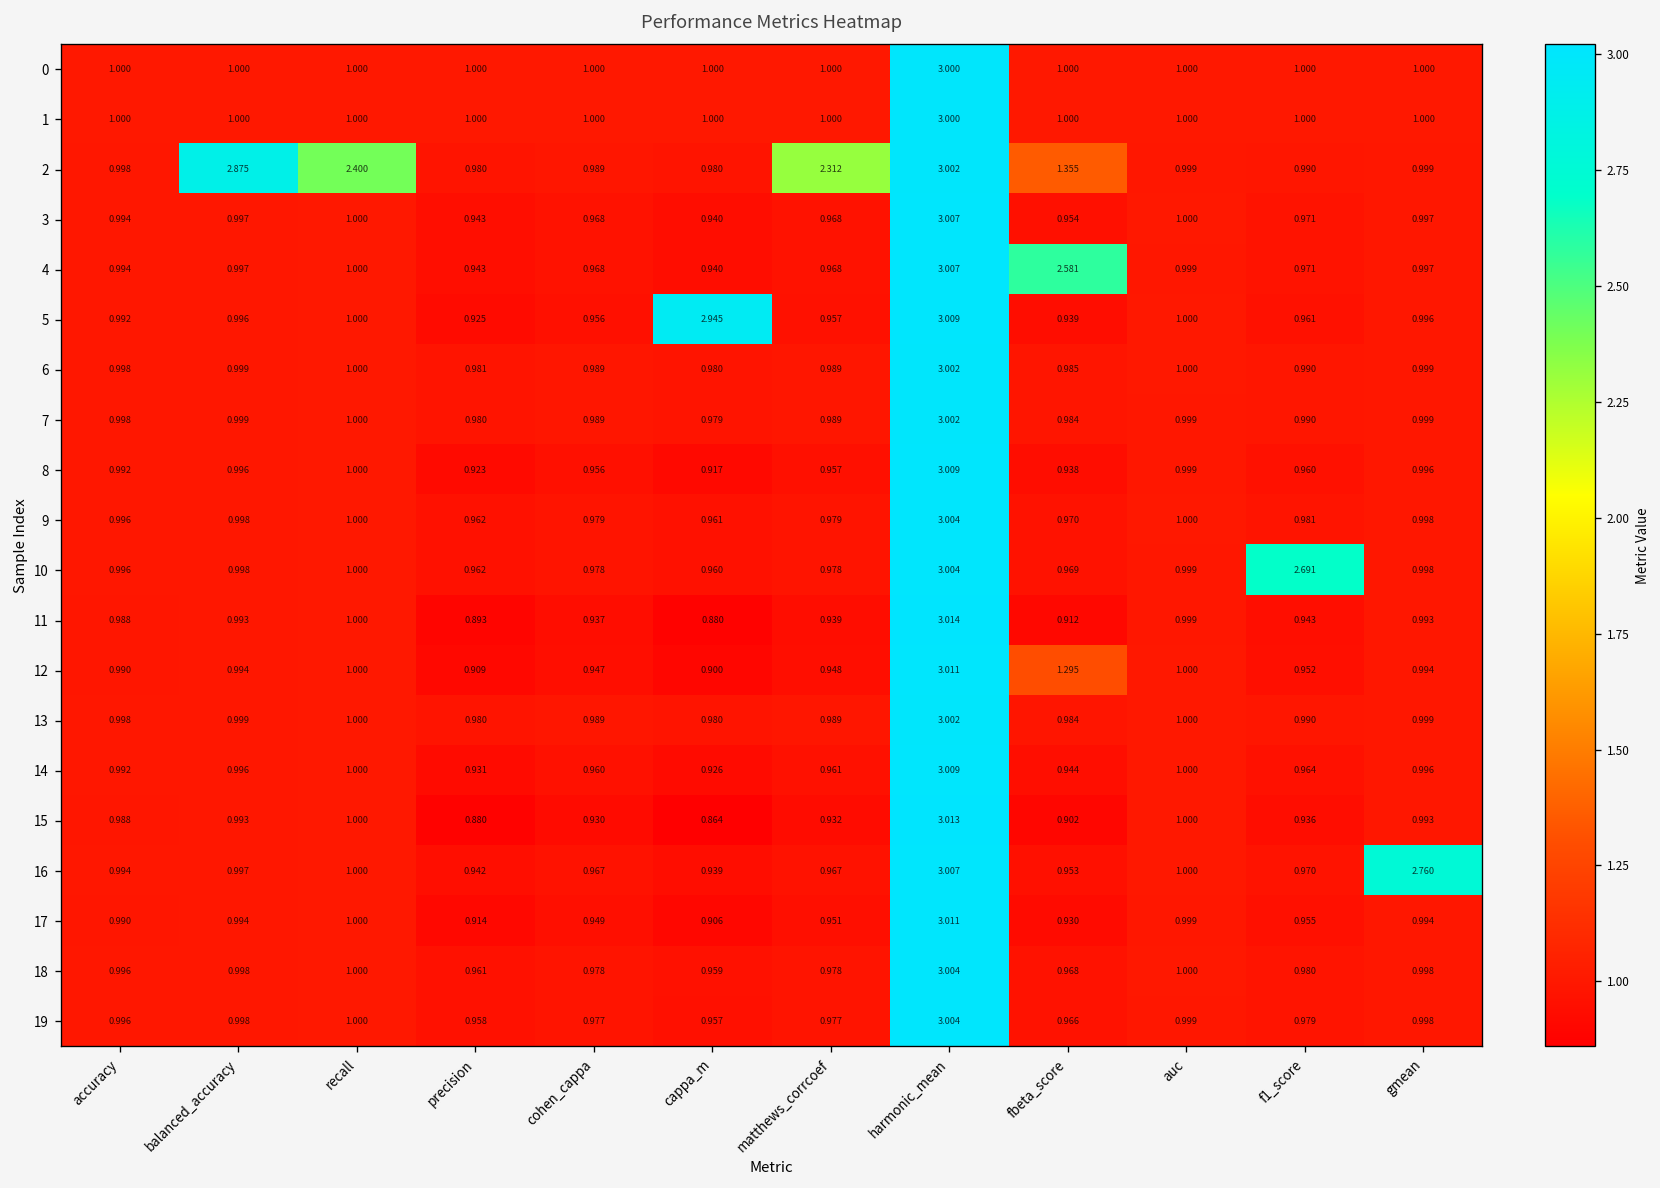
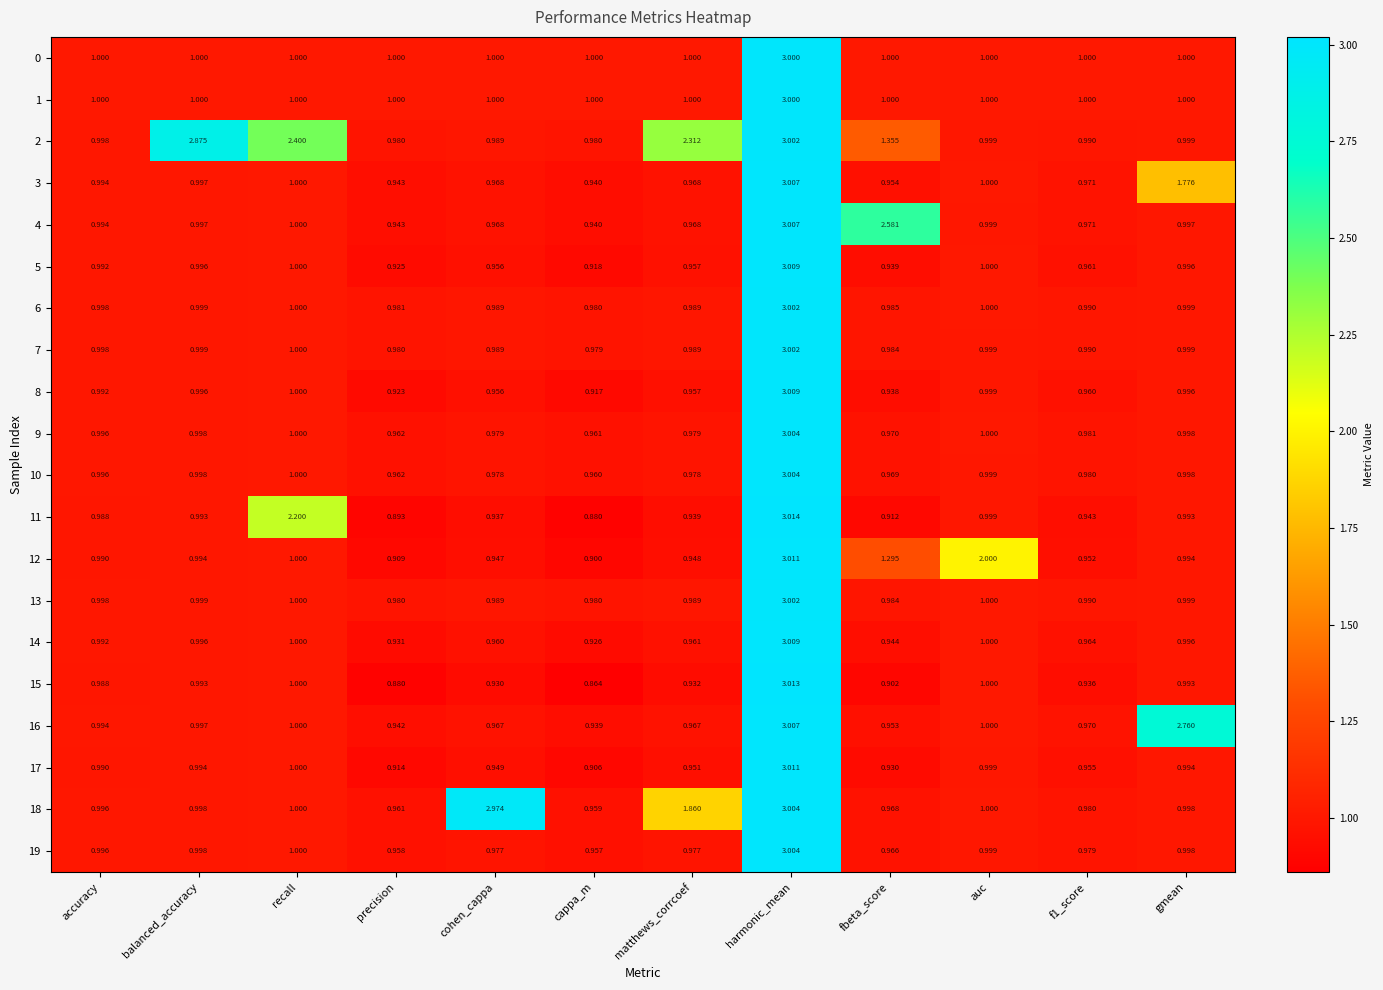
3, gmean: 0.997 -> 1.776
5, cappa_m: 2.945 -> 0.918
10, f1_score: 2.691 -> 0.980
11, recall: 1.000 -> 2.200
12, auc: 1.000 -> 2.000
18, cohen_cappa: 0.978 -> 2.974
18, matthews_corrcoef: 0.978 -> 1.860
